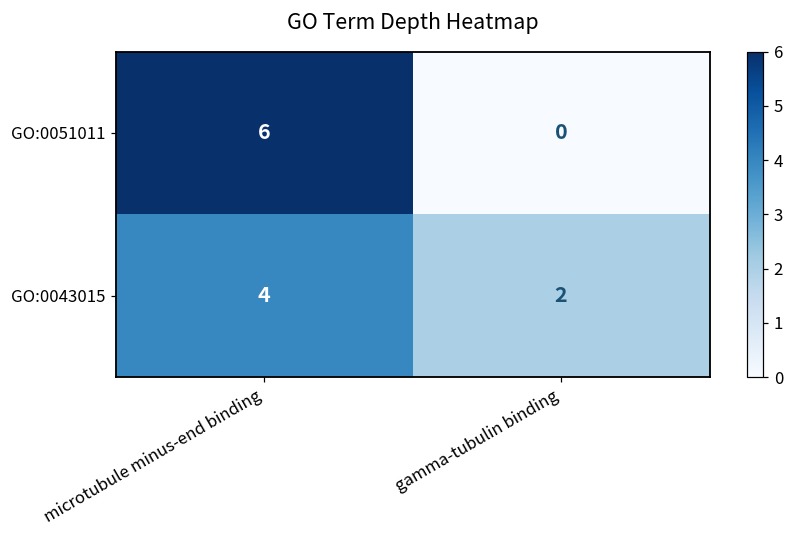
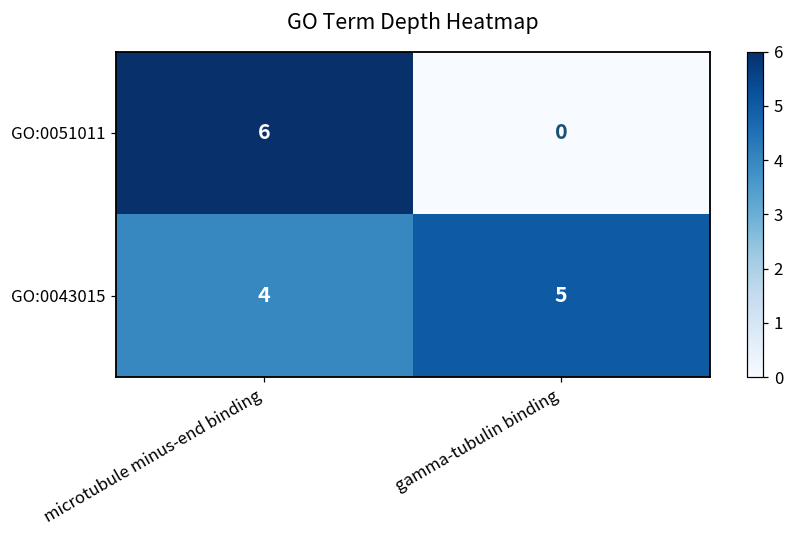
GO:0043015, gamma-tubulin binding: 2 -> 5
